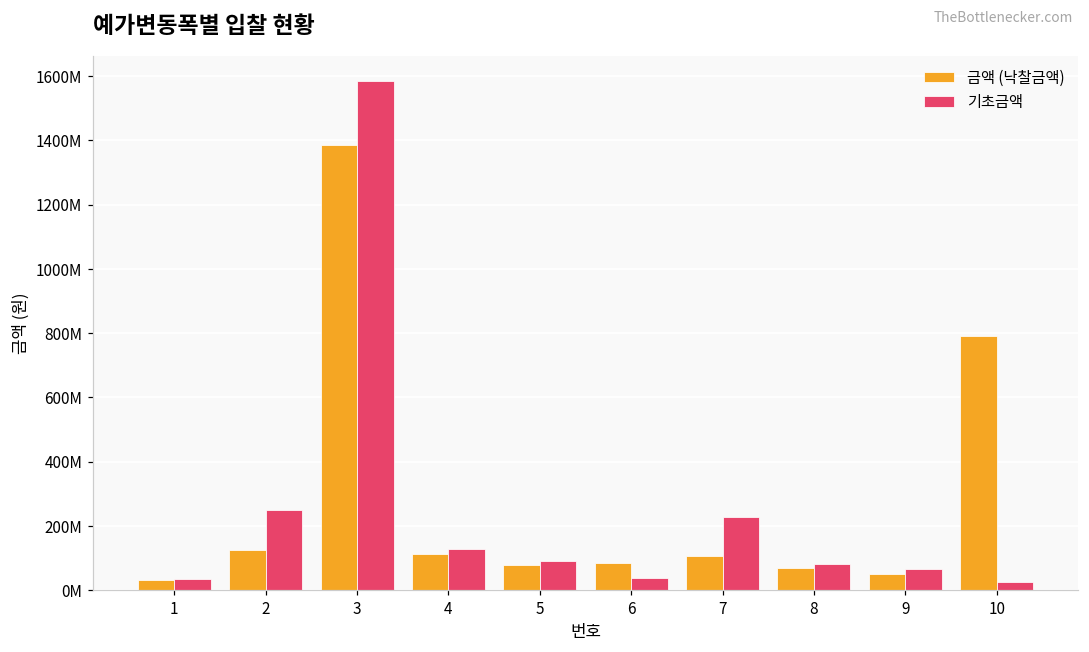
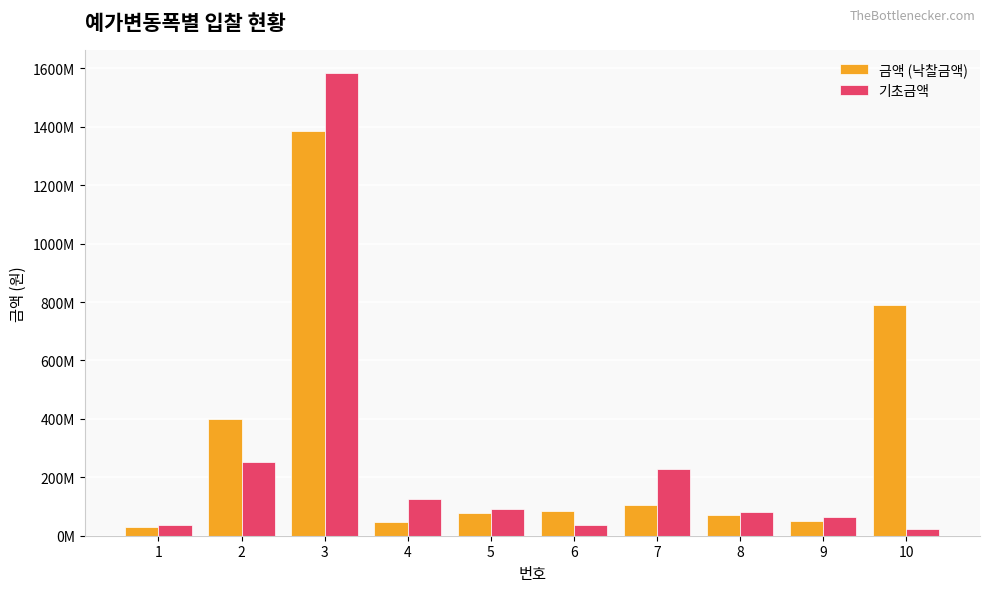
금액 (낙찰금액), 2: 120000000 -> 400000000
금액 (낙찰금액), 4: 110000000 -> 50000000
